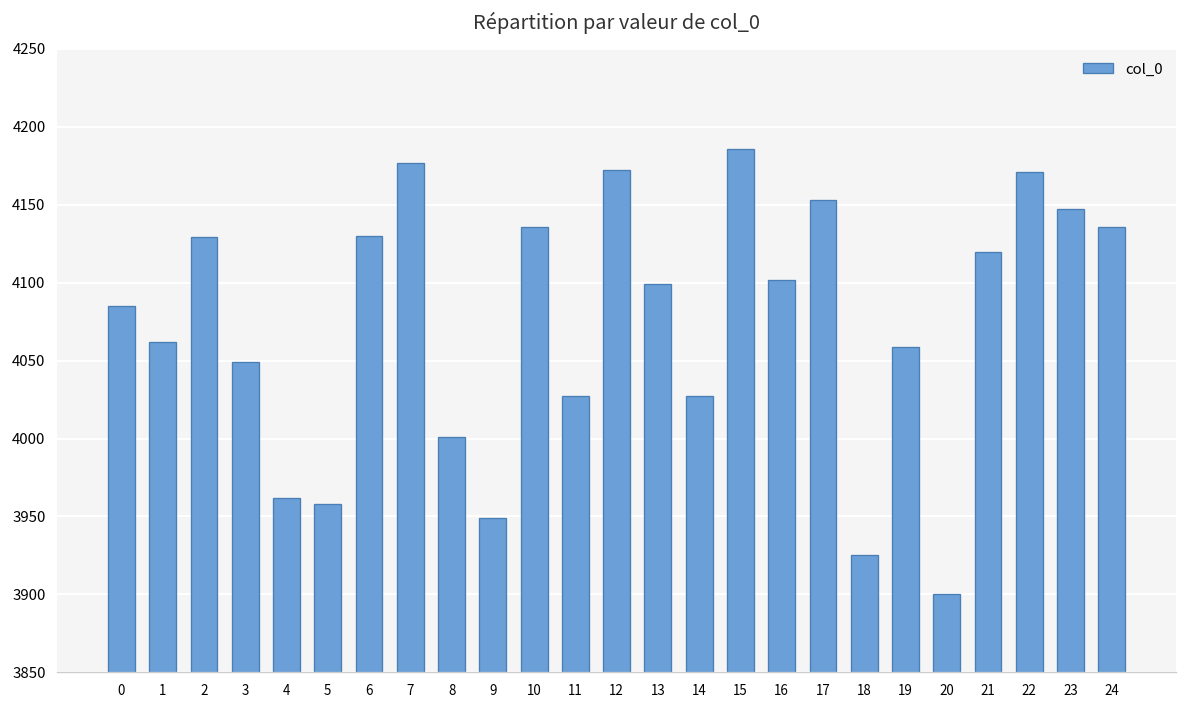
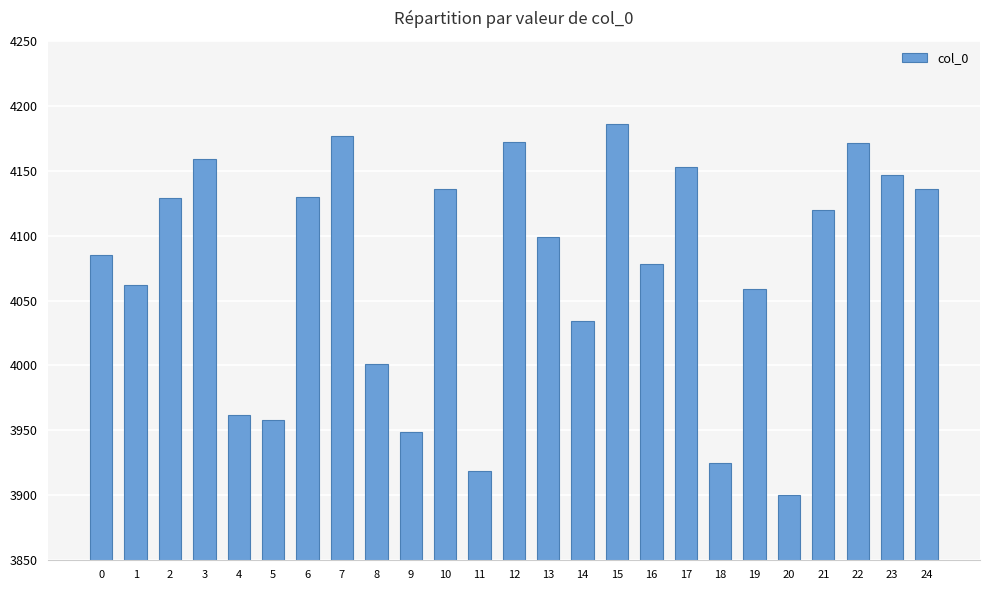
3: 4049 -> 4159
11: 4027 -> 3919
14: 4027 -> 4034
16: 4102 -> 4078
